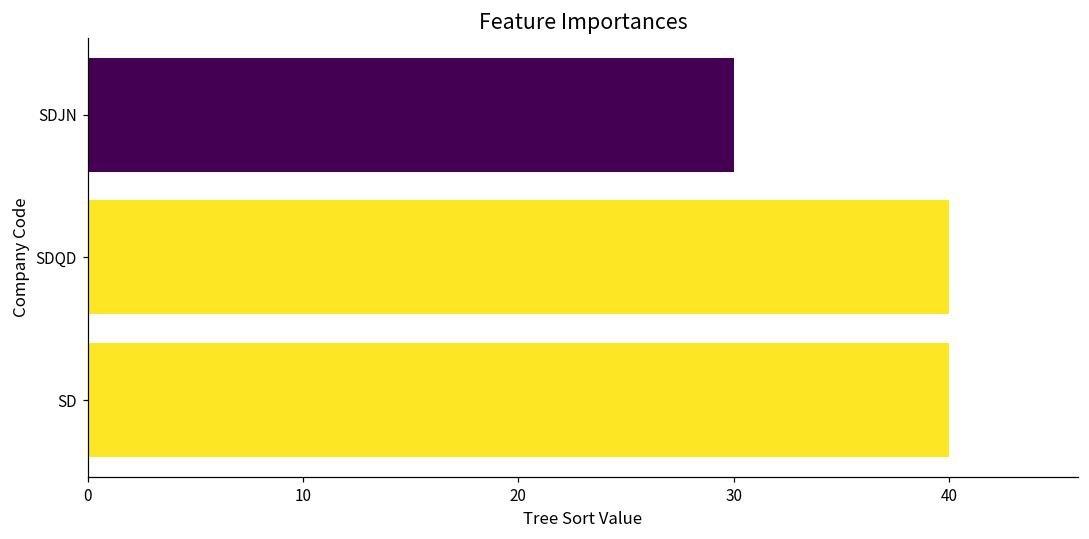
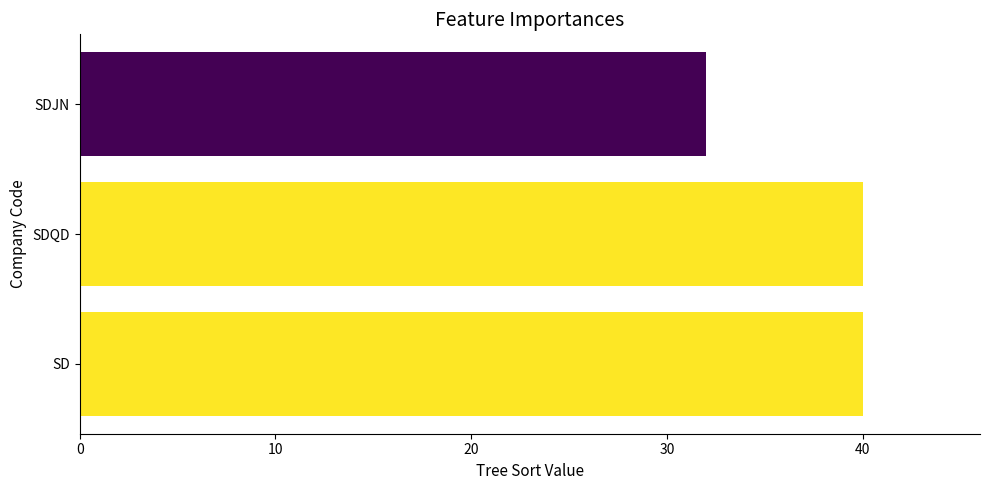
SDJN: 30 -> 32
